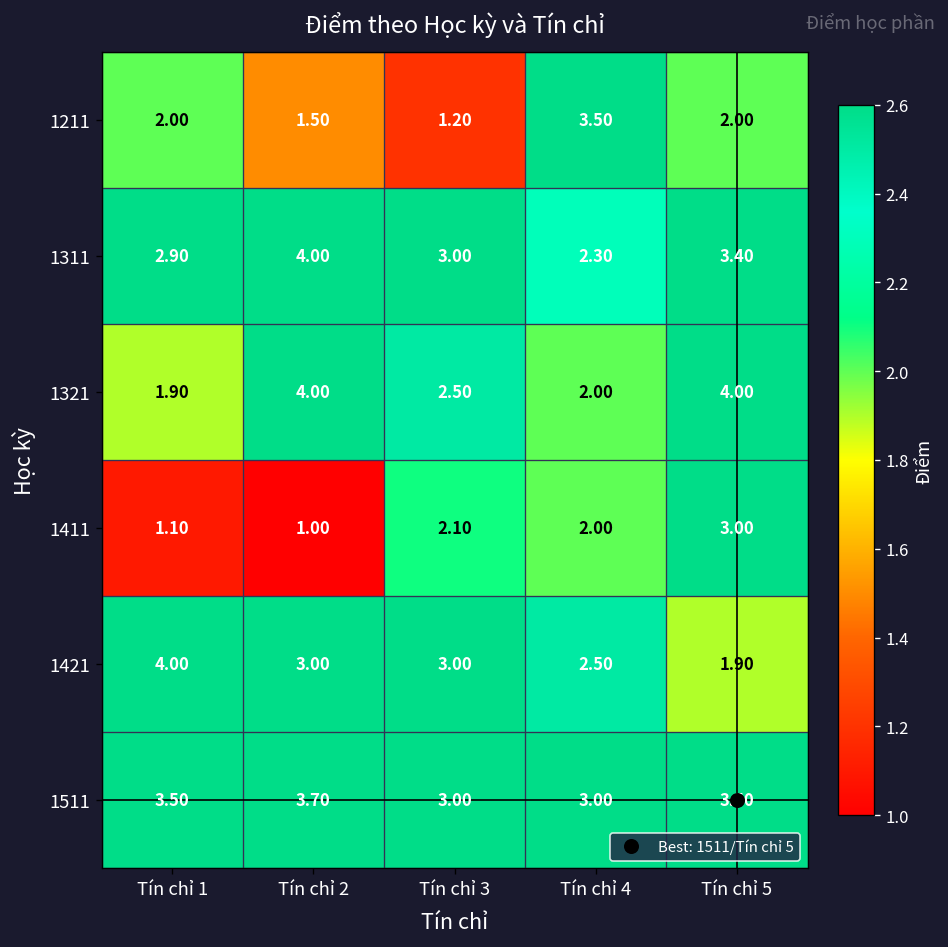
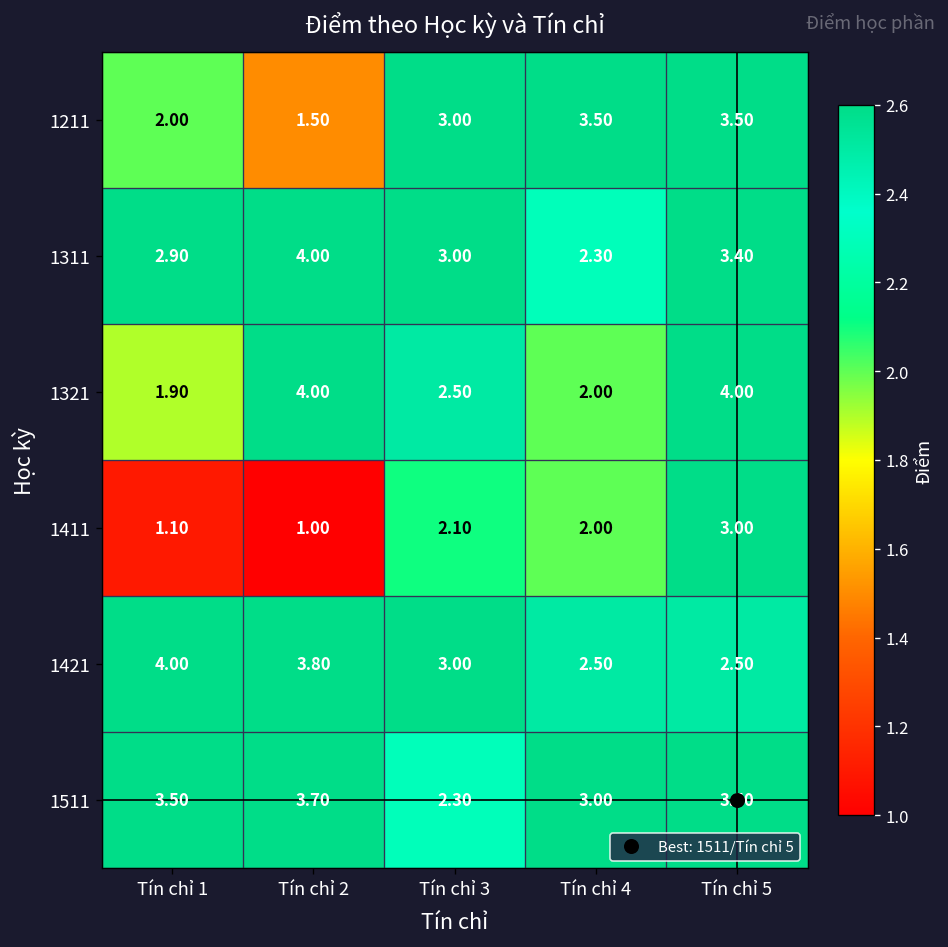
1211, Tín chỉ 3: 1.20 -> 3.00
1211, Tín chỉ 5: 2.00 -> 3.50
1421, Tín chỉ 2: 3.00 -> 3.80
1421, Tín chỉ 5: 1.90 -> 2.50
1511, Tín chỉ 3: 3.00 -> 2.30
